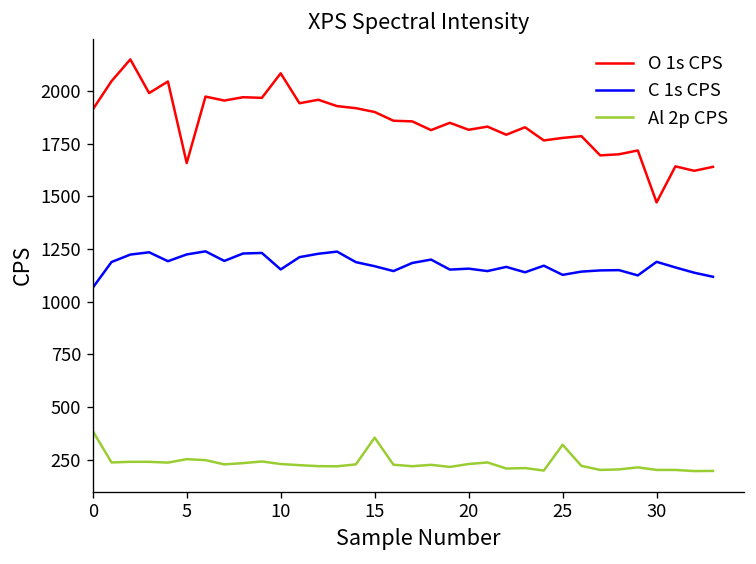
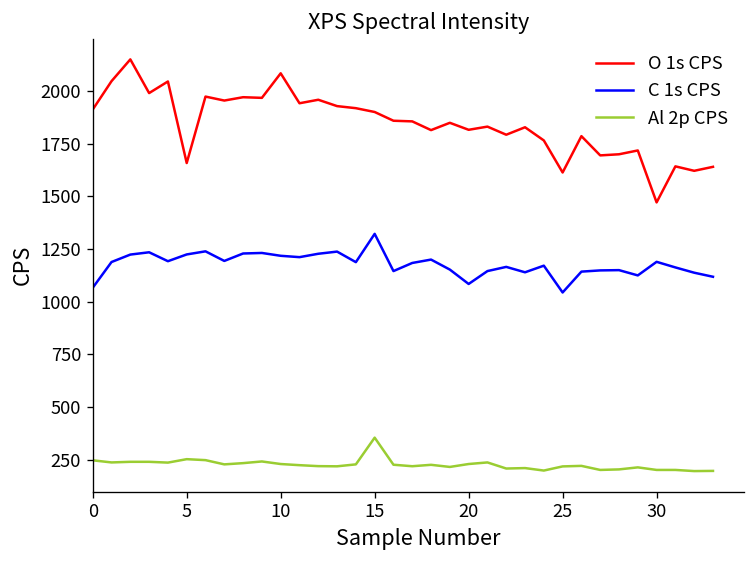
Al 2p CPS, 0: 390 -> 250
C 1s CPS, 10: 1150 -> 1220
C 1s CPS, 15: 1170 -> 1320
C 1s CPS, 20: 1160 -> 1080
O 1s CPS, 25: 1780 -> 1610
C 1s CPS, 25: 1130 -> 1040
Al 2p CPS, 25: 320 -> 220
